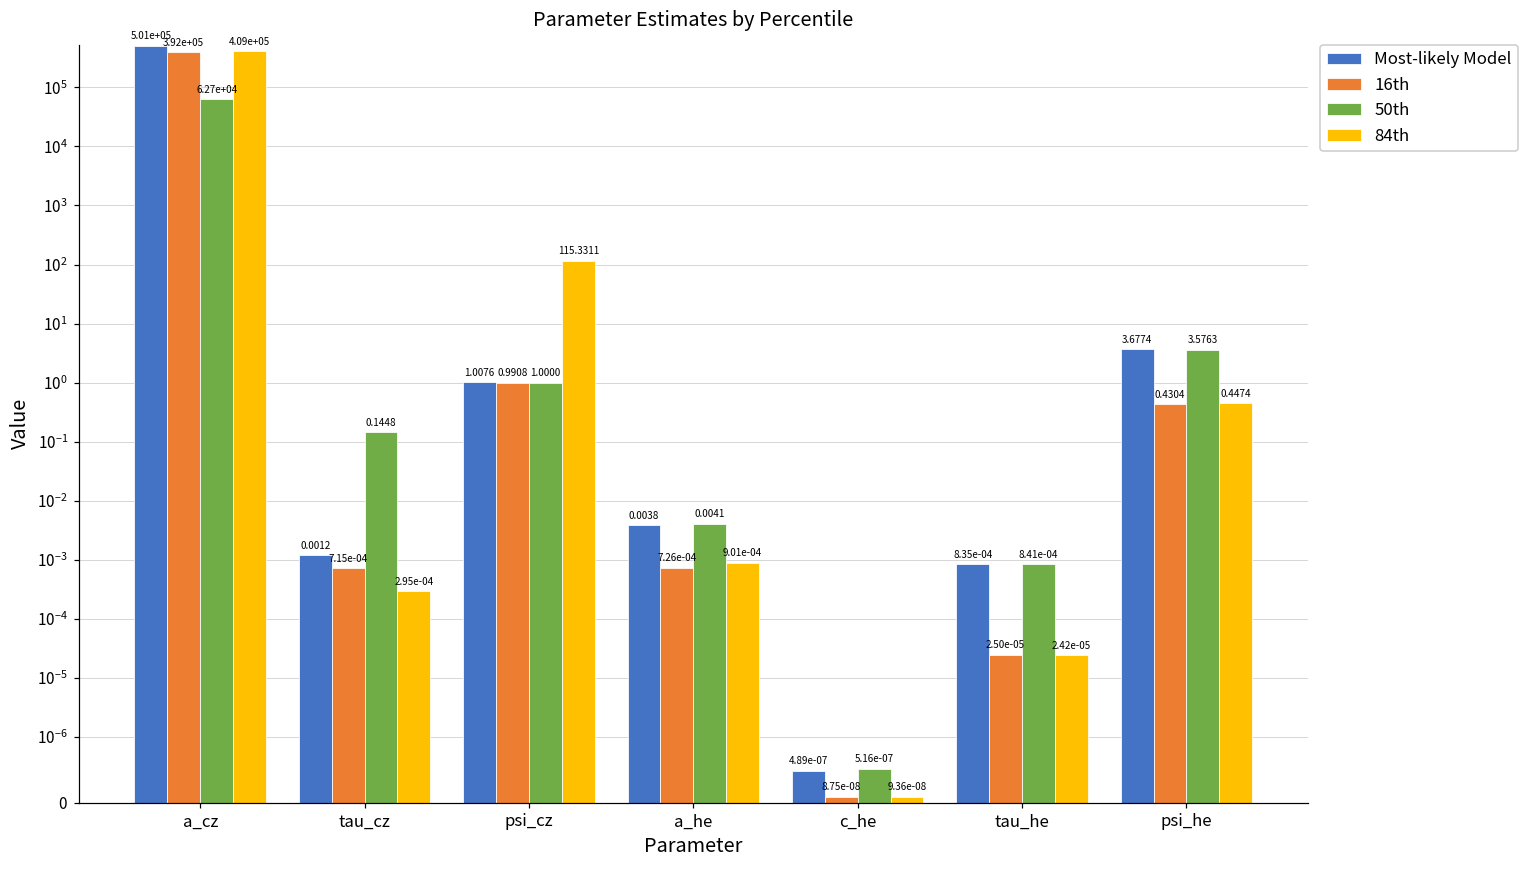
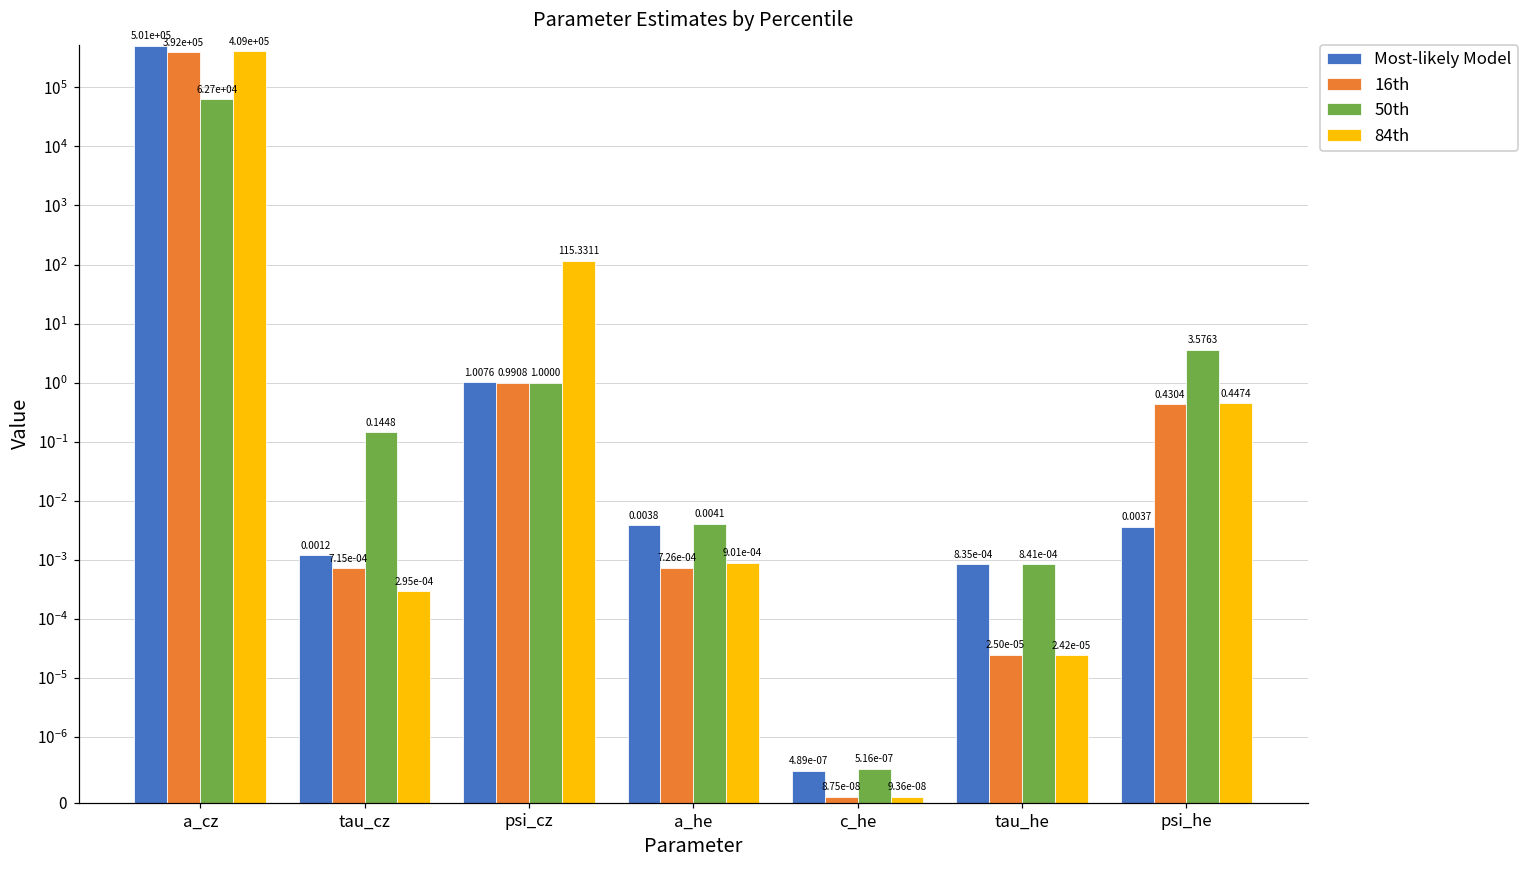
Most-likely Model, psi_he: 3.6774 -> 0.0037
